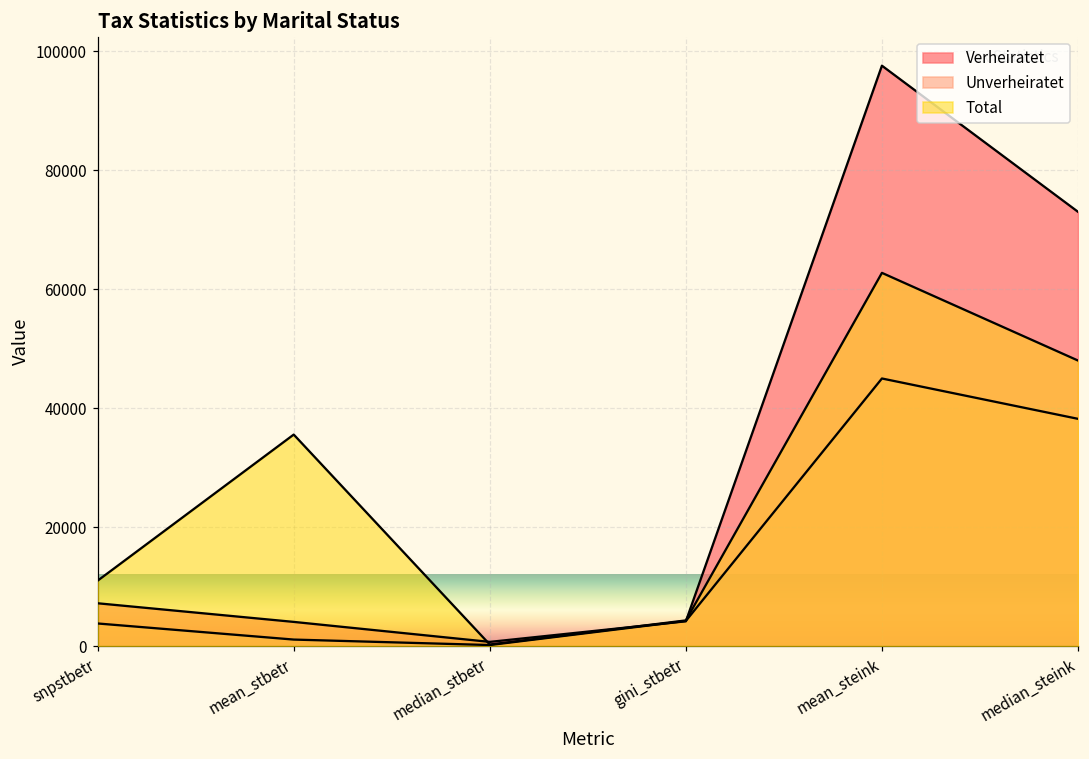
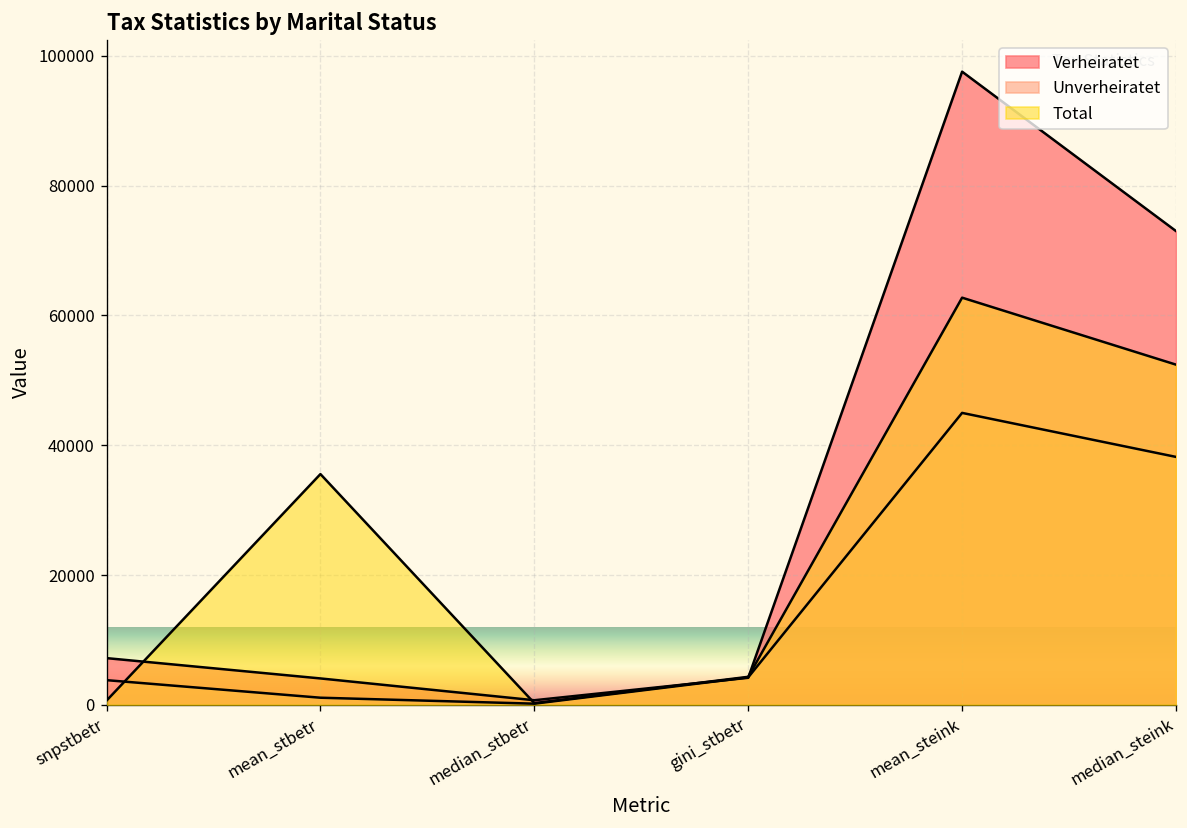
Total, snpstbetr: 11000 -> 1000
Total, median_steink: 48000 -> 52000
